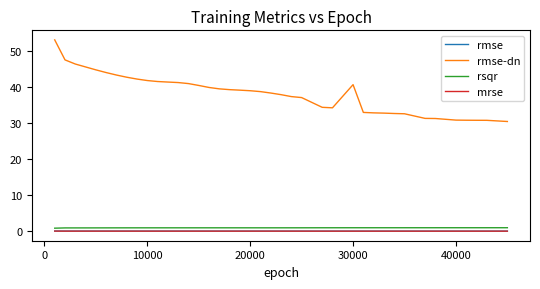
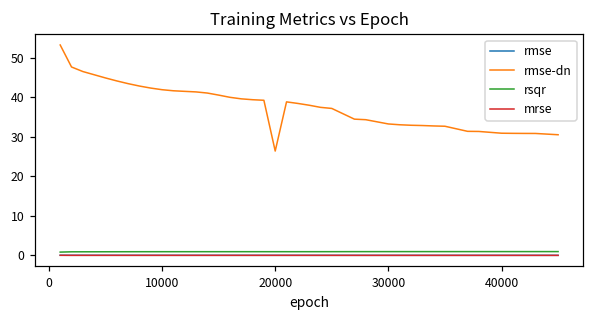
rmse-dn, 20000: 39 -> 26
rmse-dn, 30000: 41 -> 33
